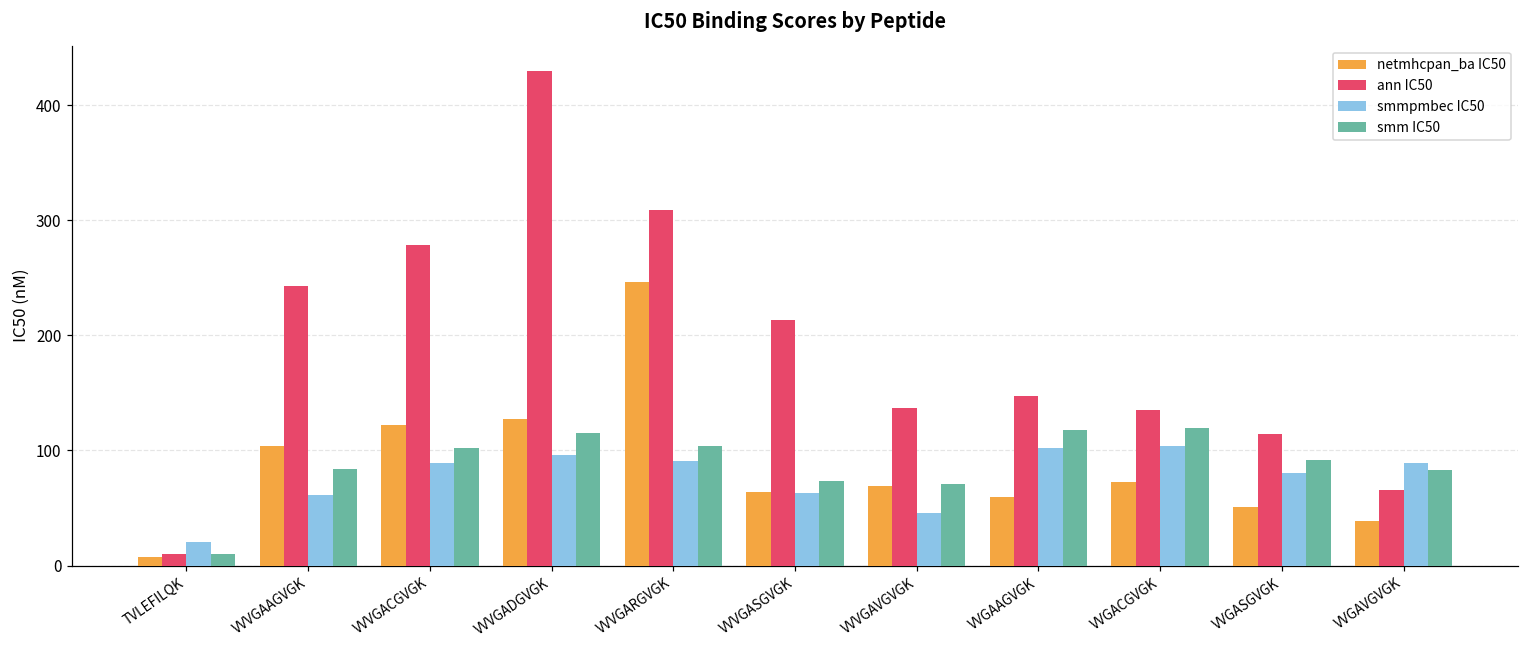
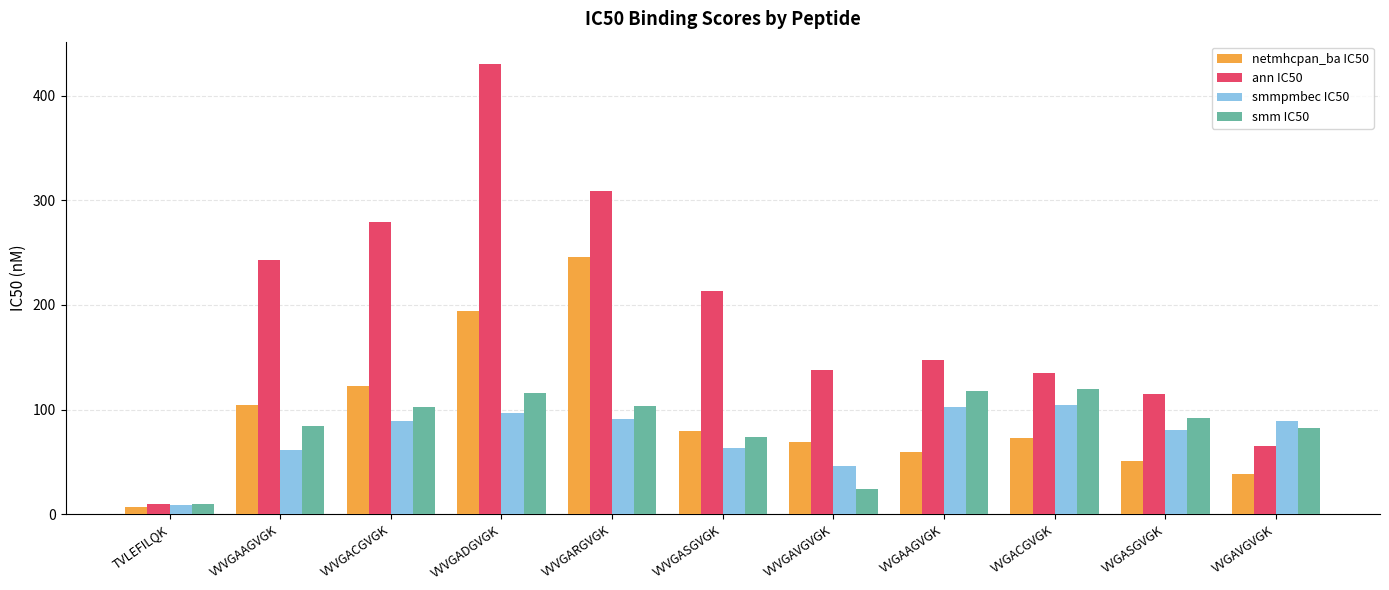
smmpmbec IC50, TVLEFILQK: 20 -> 8
netmhcpan_ba IC50, VVVGADGVGK: 127 -> 194
netmhcpan_ba IC50, VVVGASGVGK: 64 -> 79
smm IC50, VVVGAVGVGK: 71 -> 24
